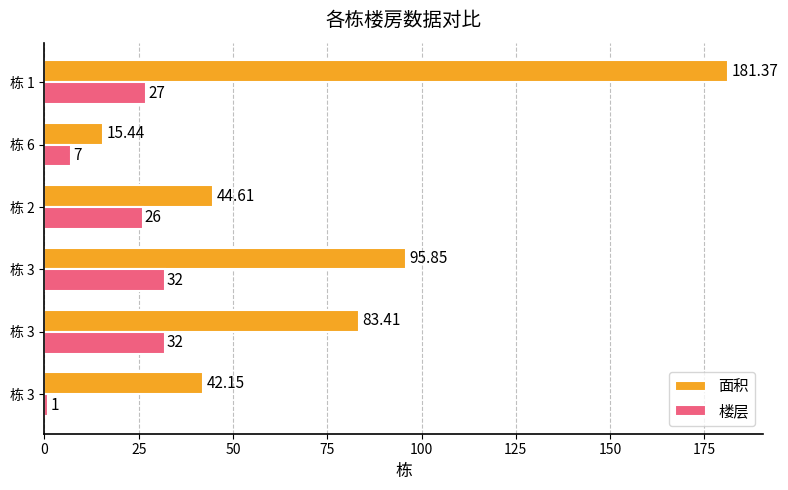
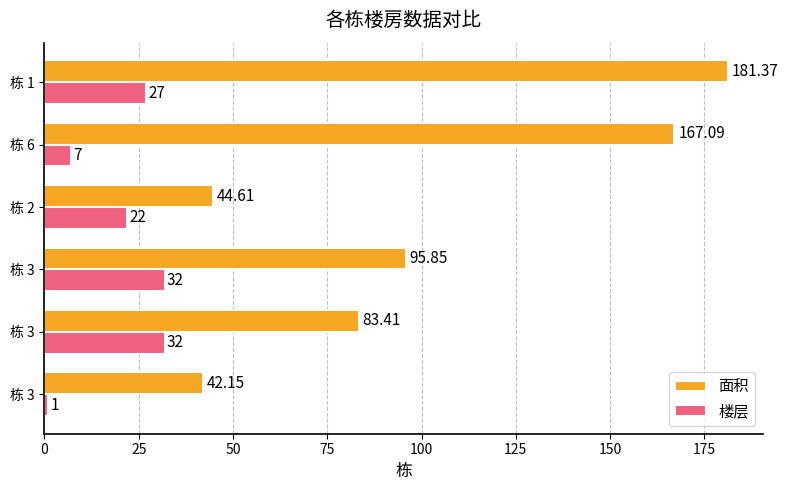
面积, 栋 6: 15.44 -> 167.09
楼层, 栋 2: 26 -> 22
